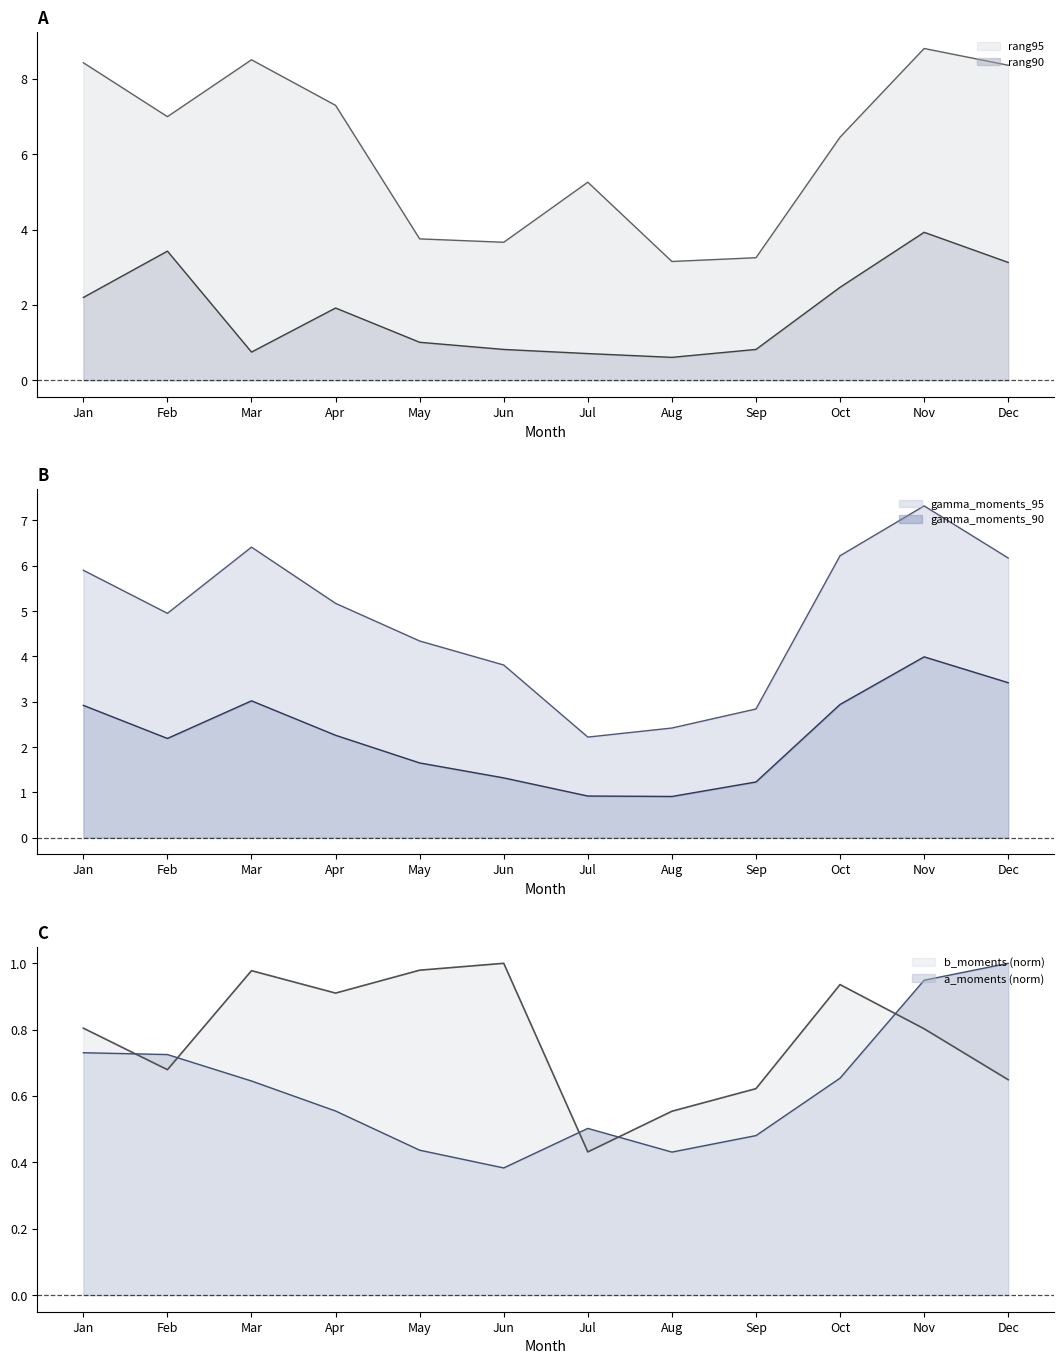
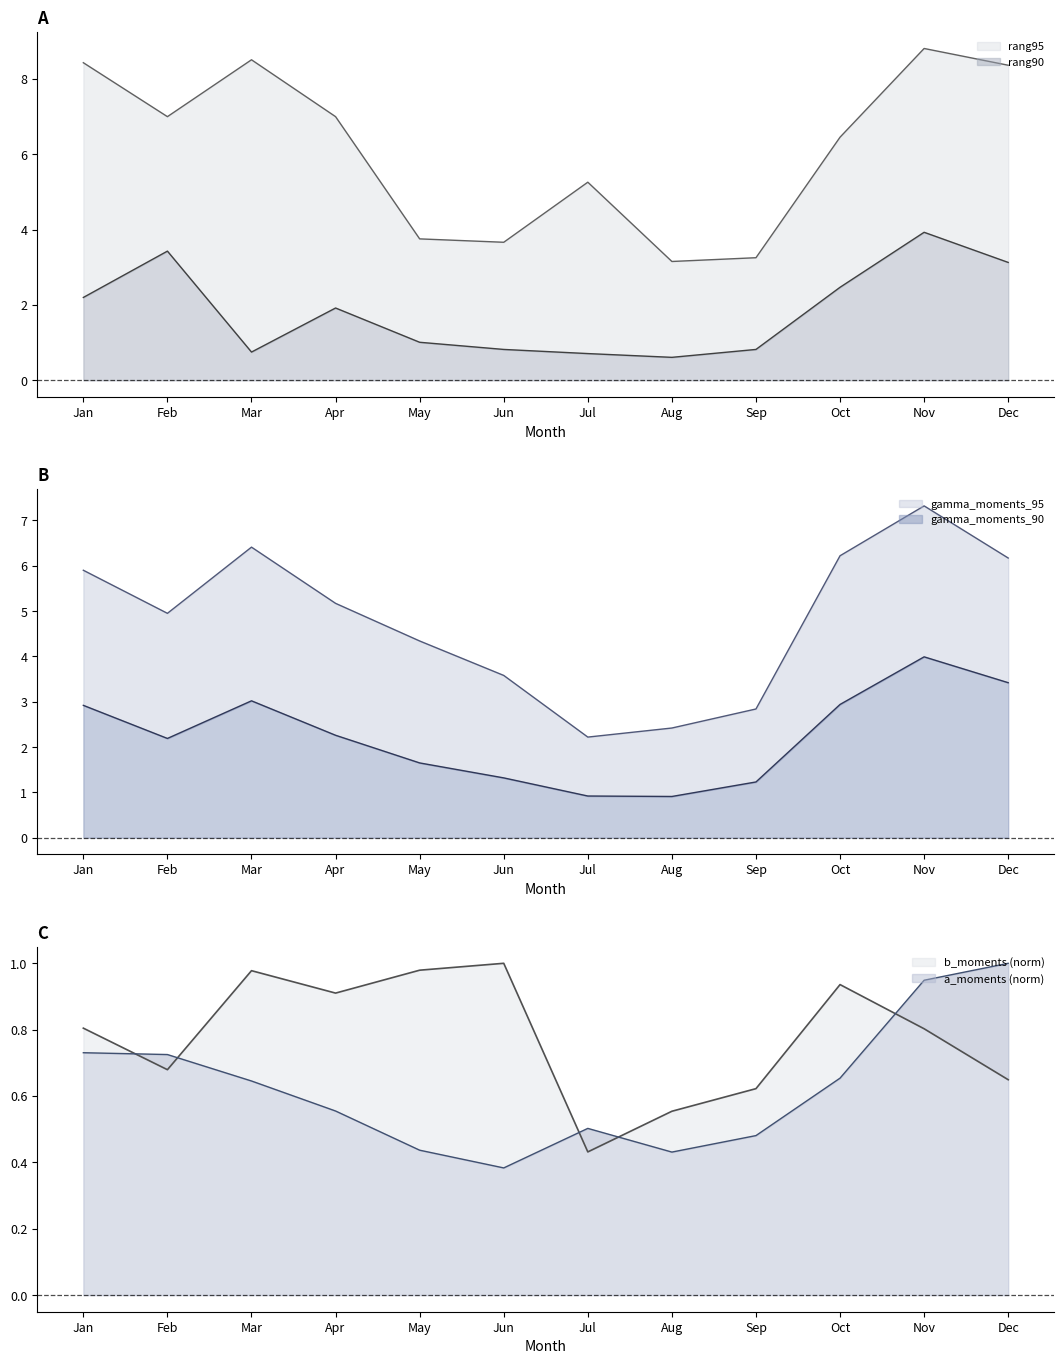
A, rang95, Apr: 7.3 -> 7.0
B, gamma_moments_95, Jun: 3.8 -> 3.6
